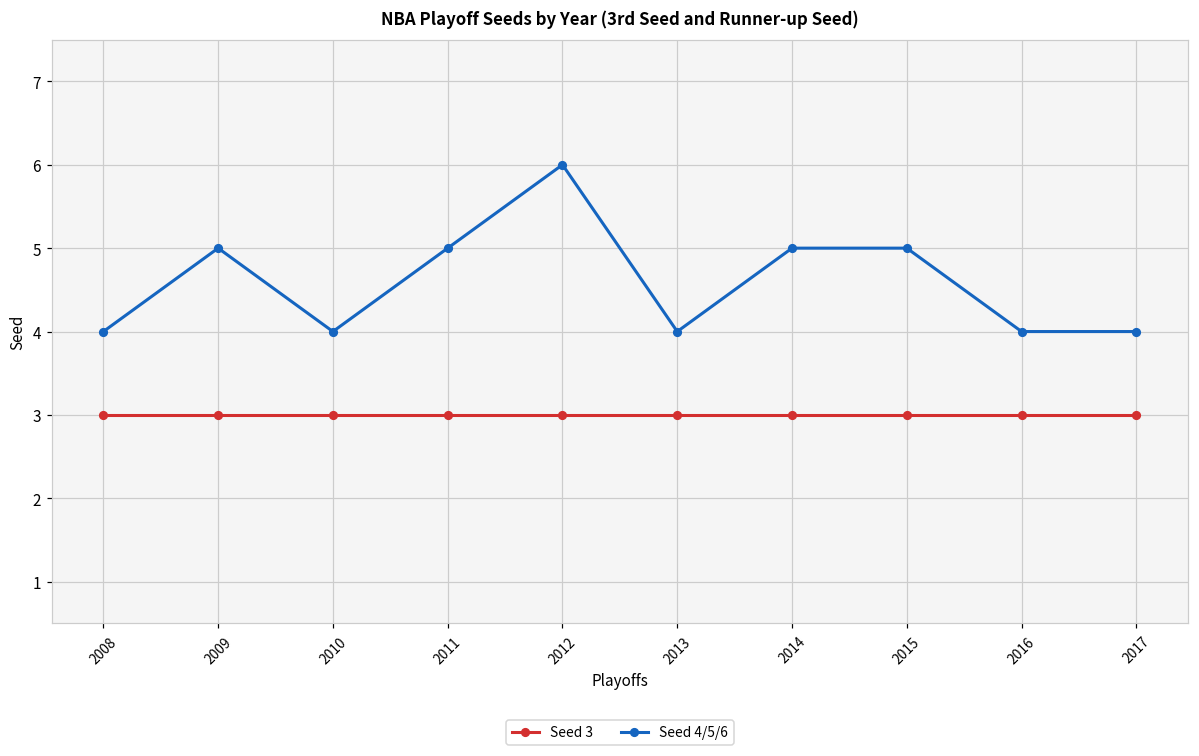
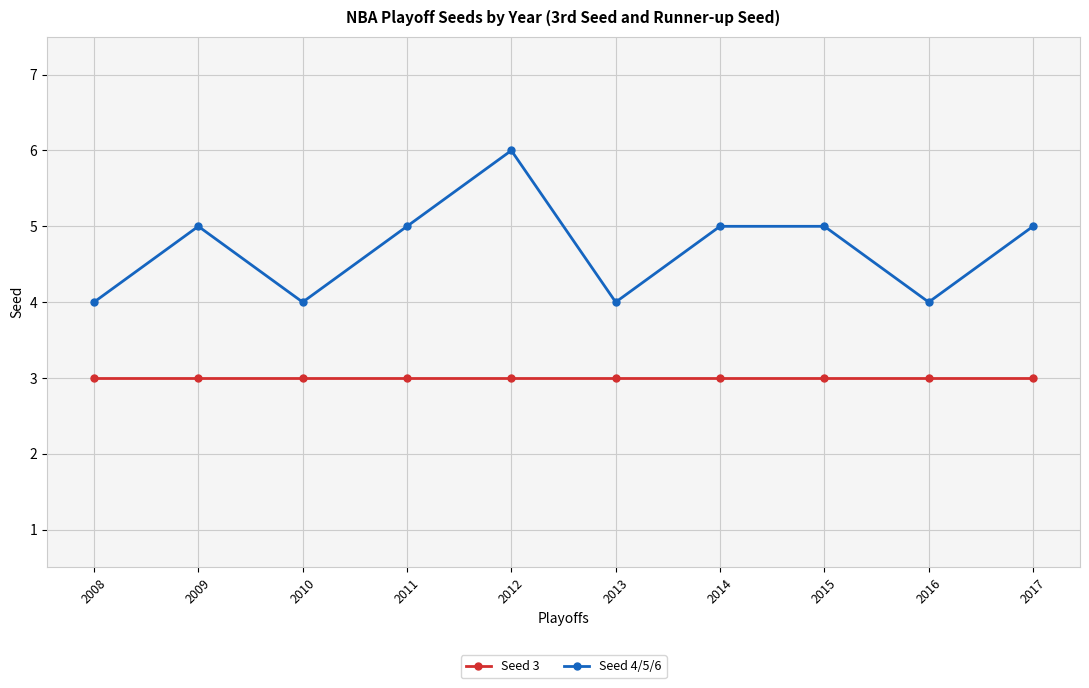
Seed 4/5/6, 2017: 4 -> 5
